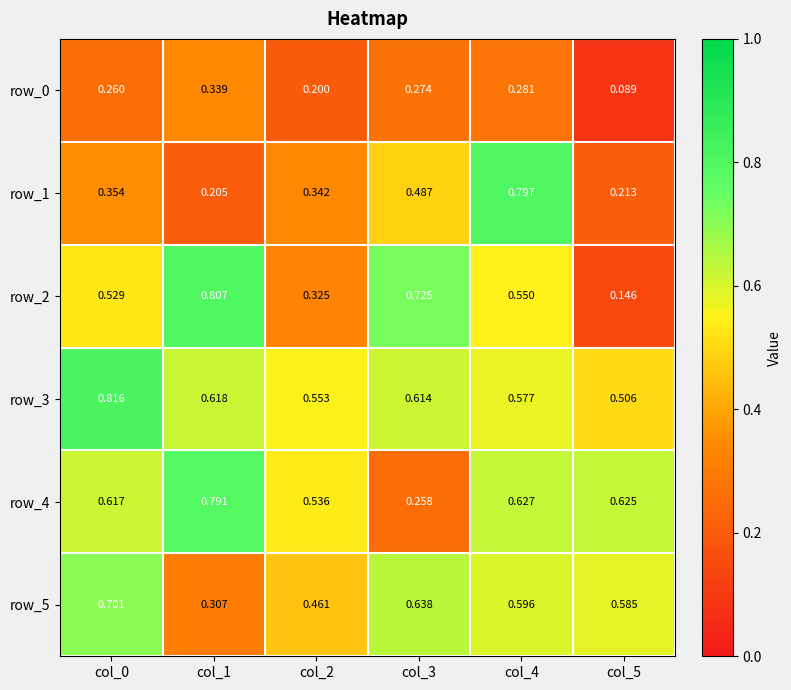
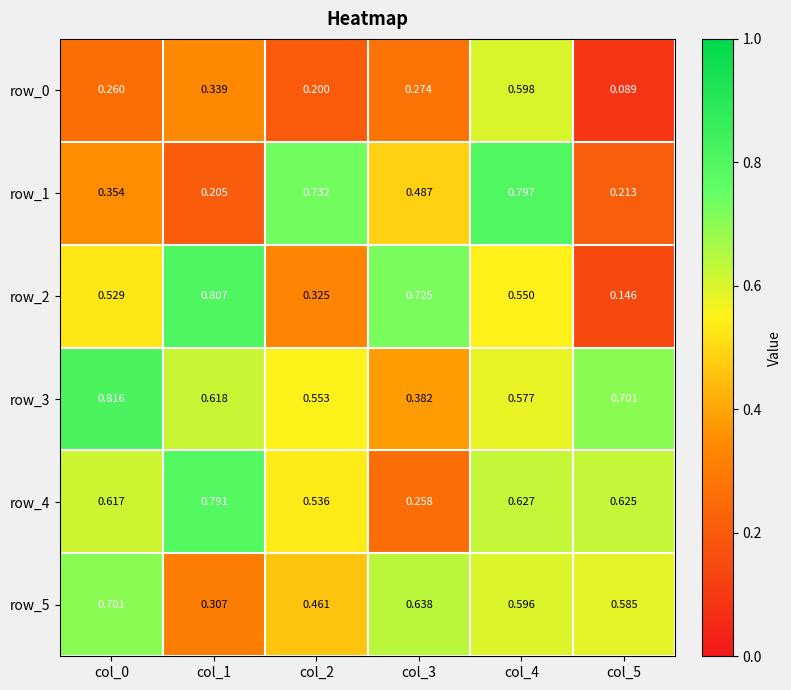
row_0, col_4: 0.281 -> 0.598
row_1, col_2: 0.342 -> 0.732
row_3, col_3: 0.614 -> 0.382
row_3, col_5: 0.506 -> 0.701
